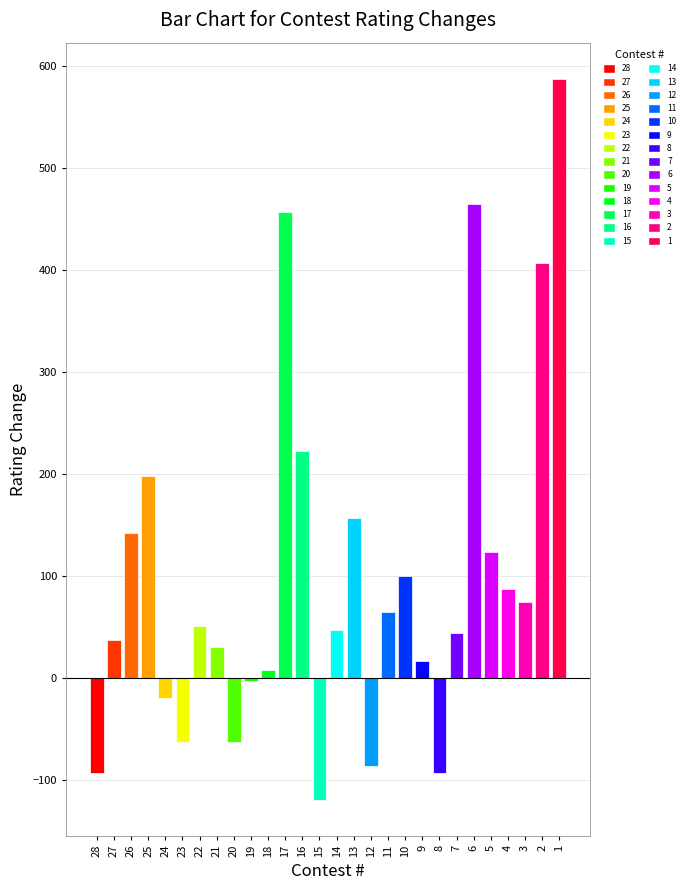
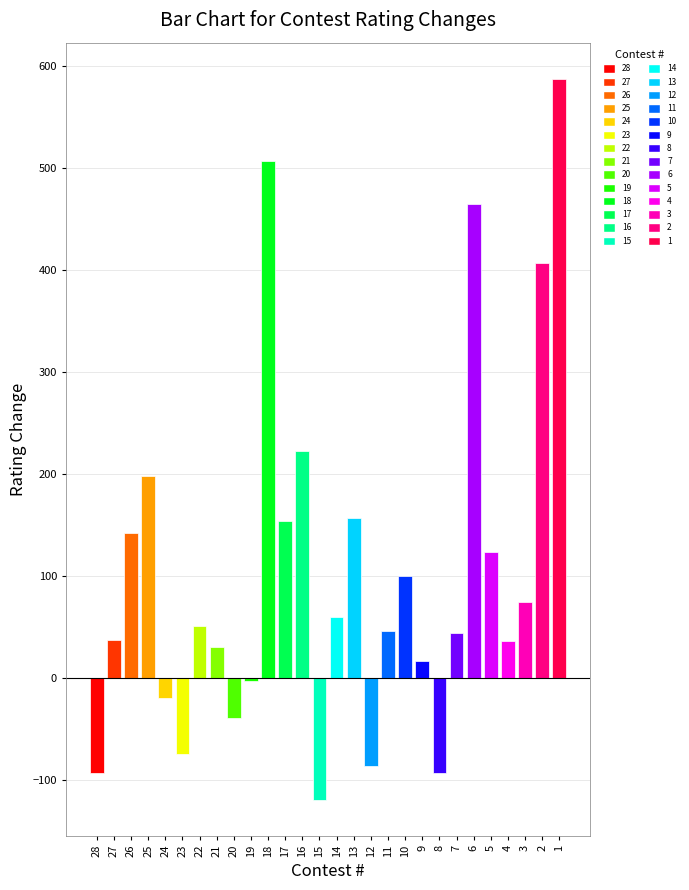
23: -62 -> -74
20: -62 -> -39
18: 8 -> 507
17: 457 -> 154
14: 48 -> 60
11: 65 -> 47
4: 88 -> 37
